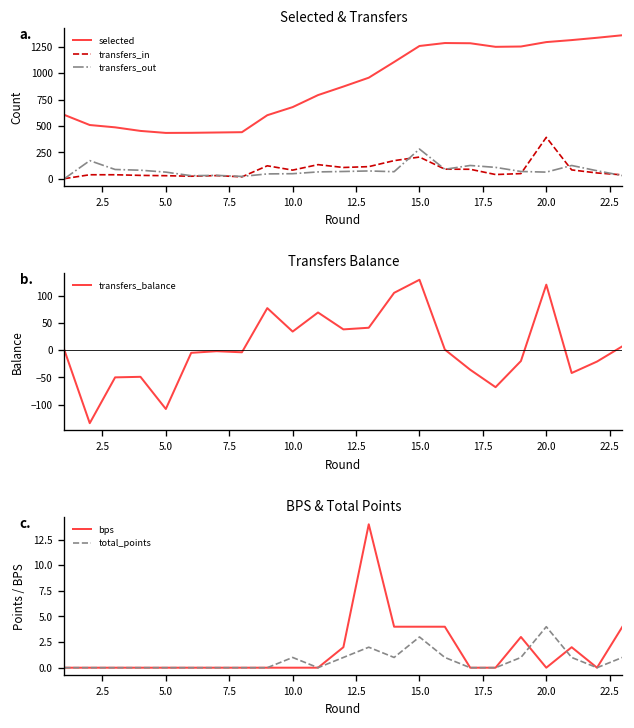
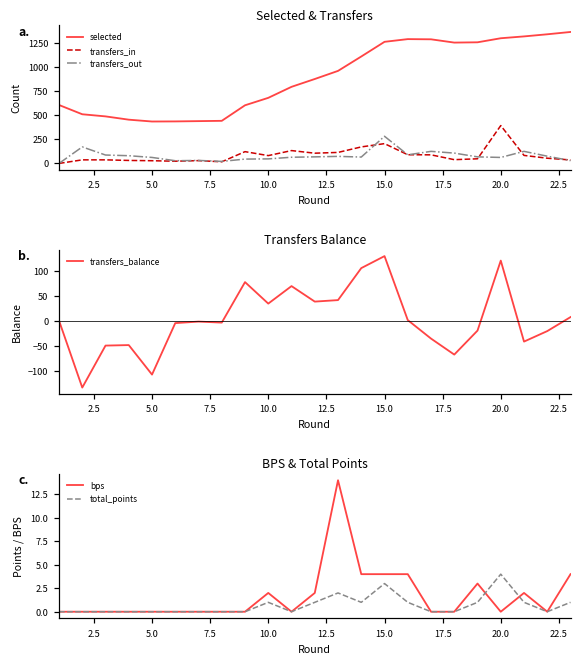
BPS & Total Points, bps, 10.0: 0 -> 2
